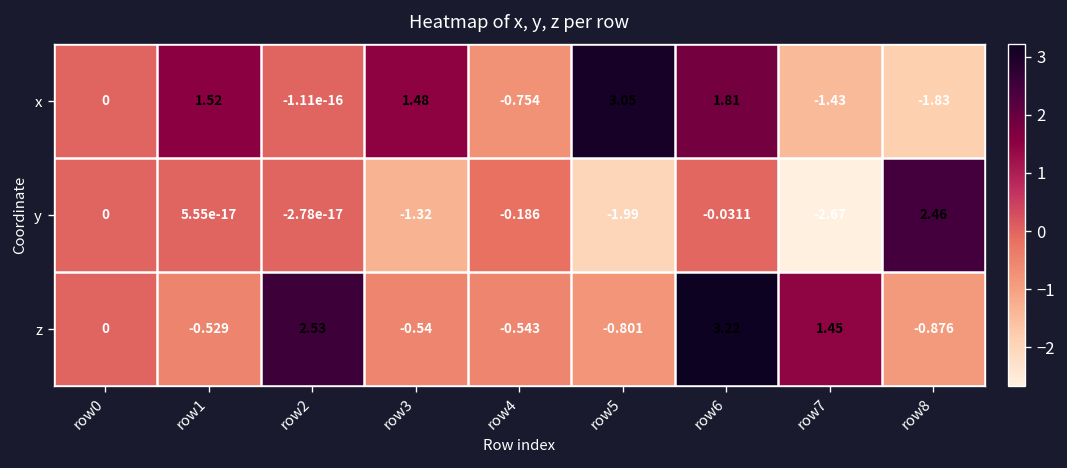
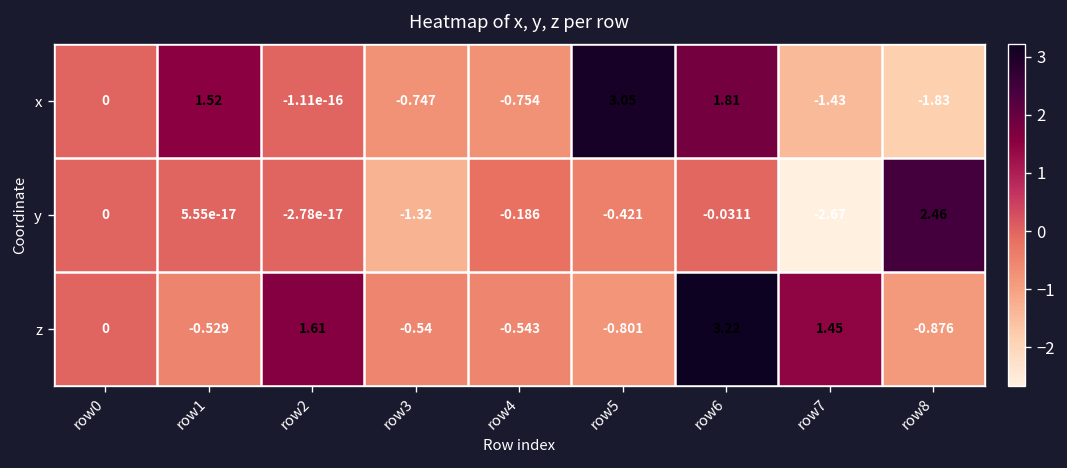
x, row3: 1.48 -> -0.747
y, row5: -1.99 -> -0.421
z, row2: 2.53 -> 1.61
